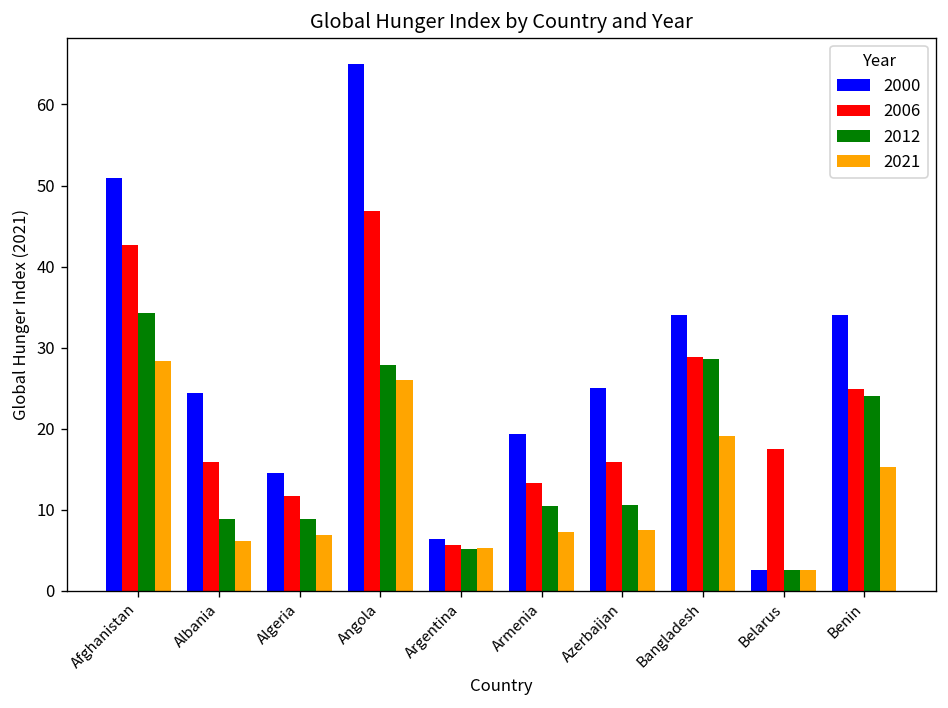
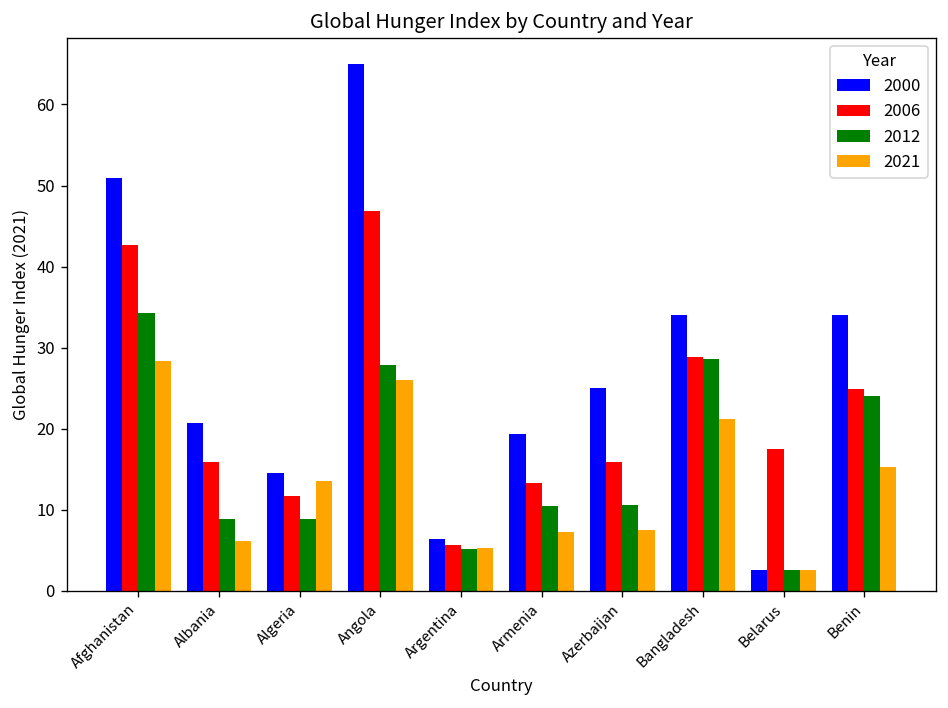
2000, Albania: 24 -> 21
2021, Algeria: 7 -> 14
2021, Bangladesh: 19 -> 21
